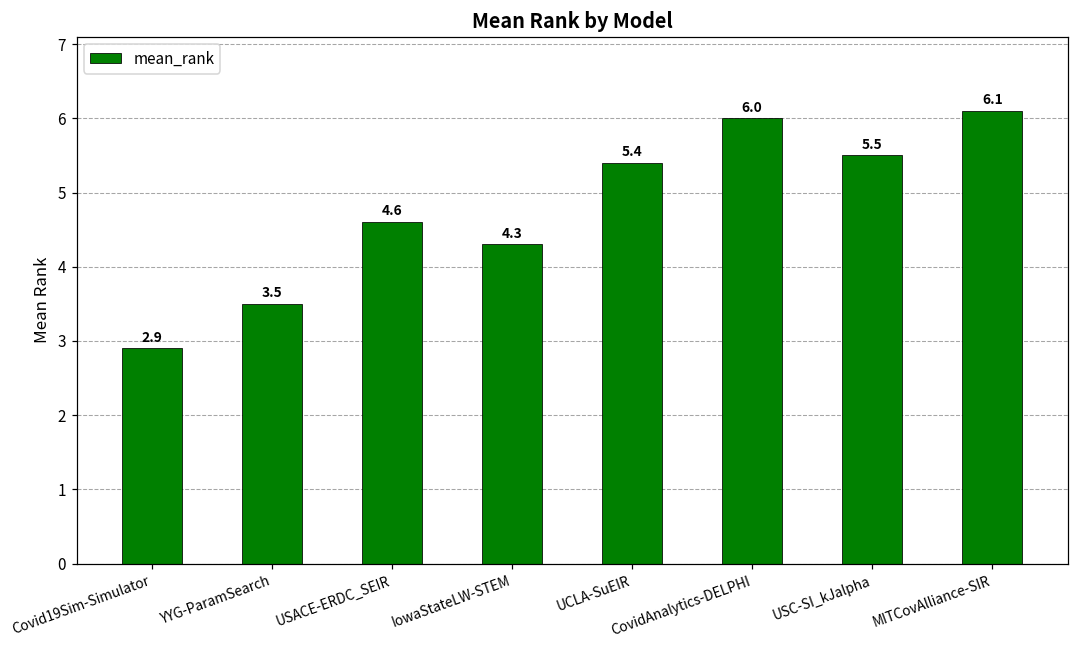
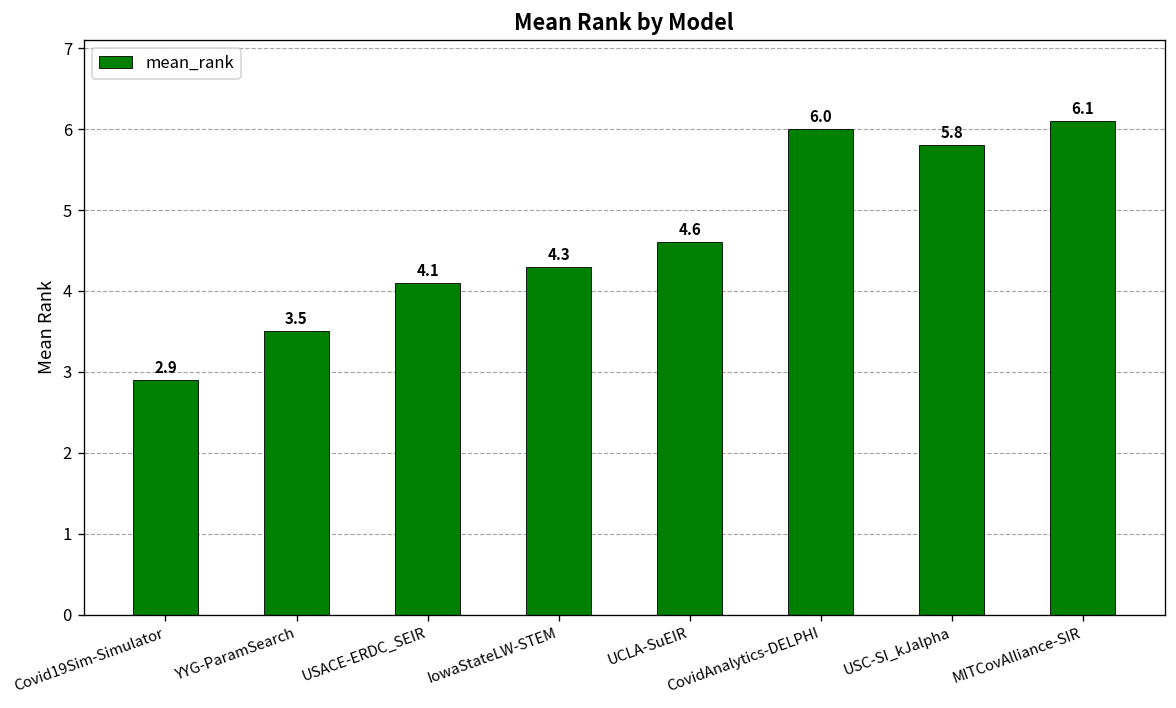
USACE-ERDC_SEIR: 4.6 -> 4.1
UCLA-SuEIR: 5.4 -> 4.6
USC-SI_kJalpha: 5.5 -> 5.8
